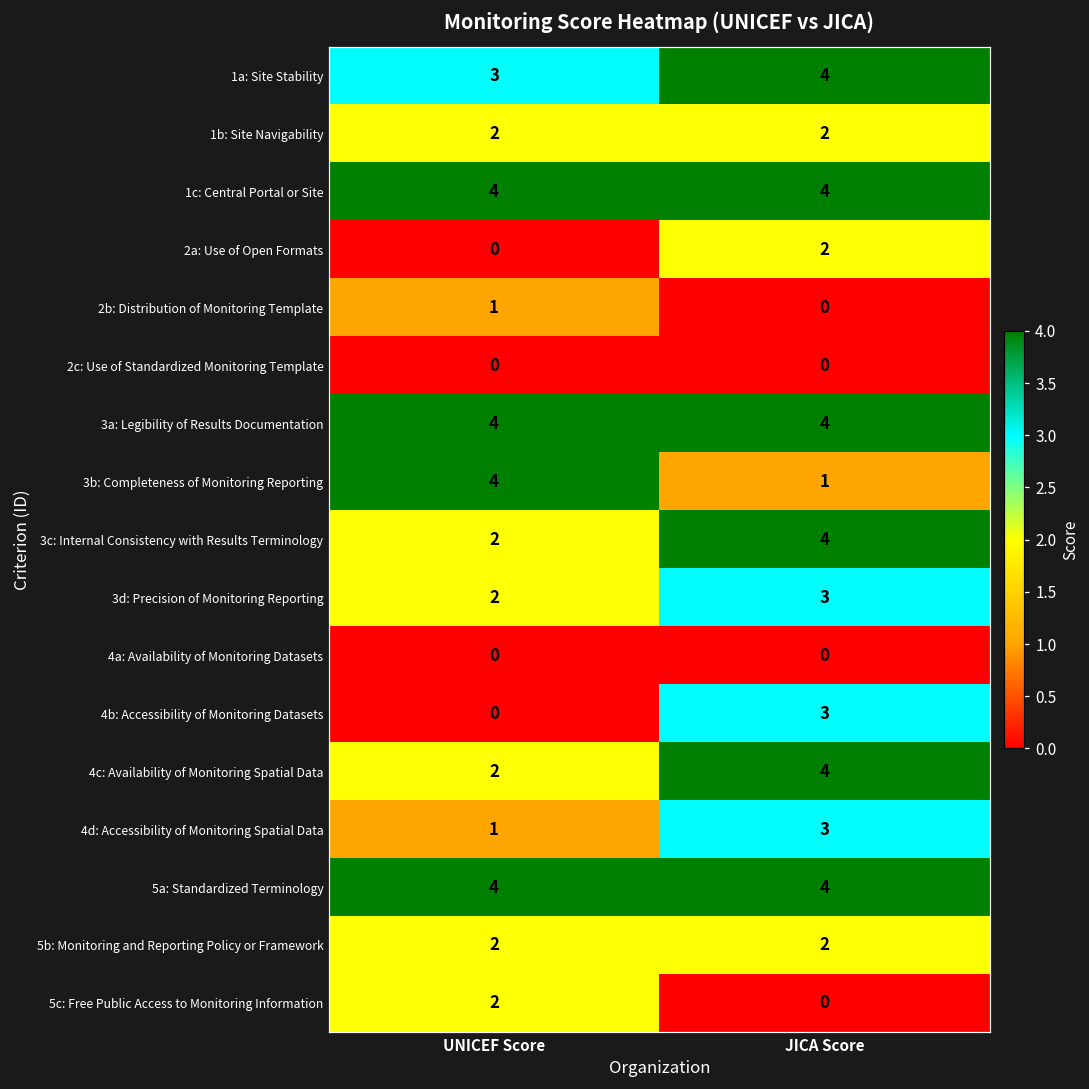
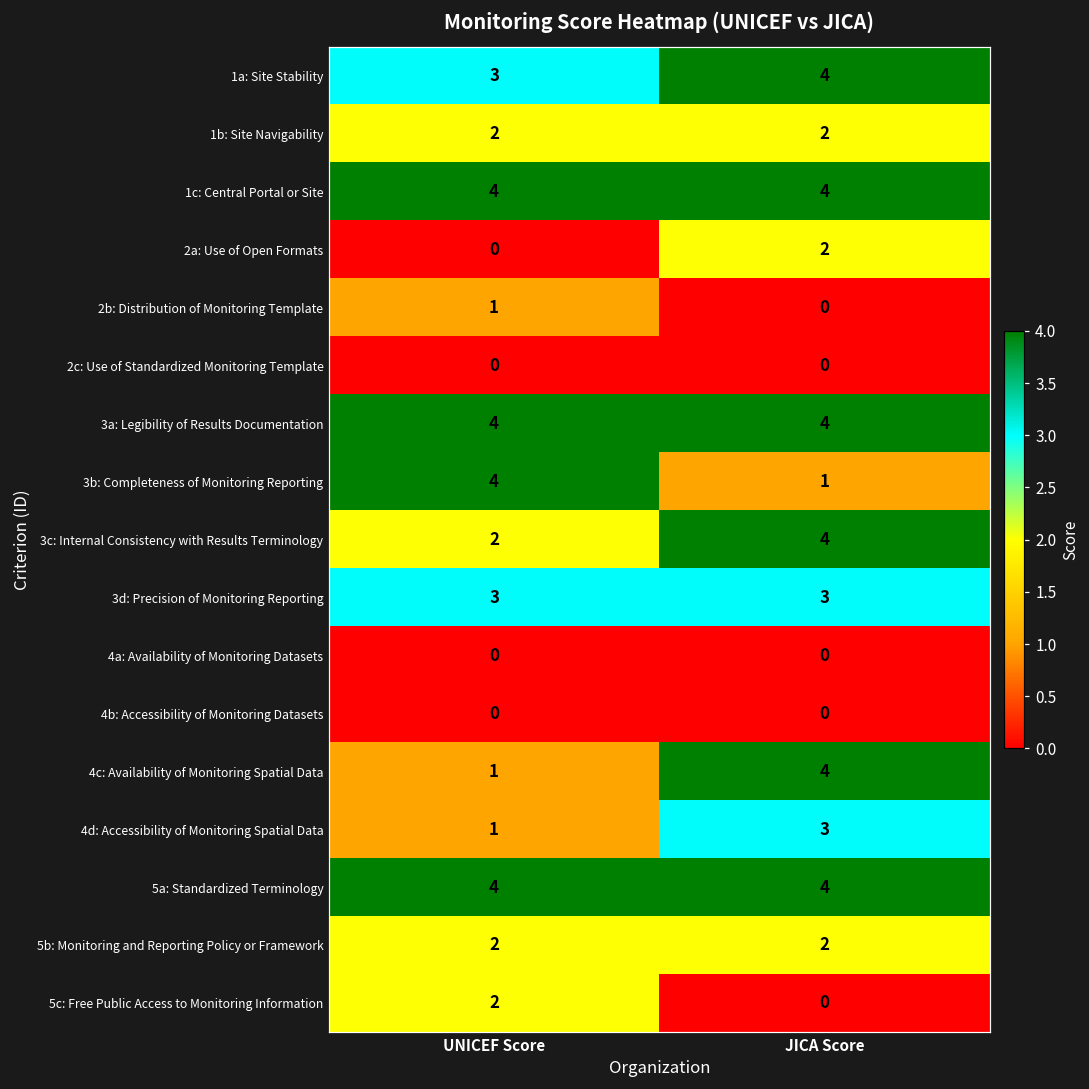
3d: Precision of Monitoring Reporting, UNICEF Score: 2 -> 3
4b: Accessibility of Monitoring Datasets, JICA Score: 3 -> 0
4c: Availability of Monitoring Spatial Data, UNICEF Score: 2 -> 1
